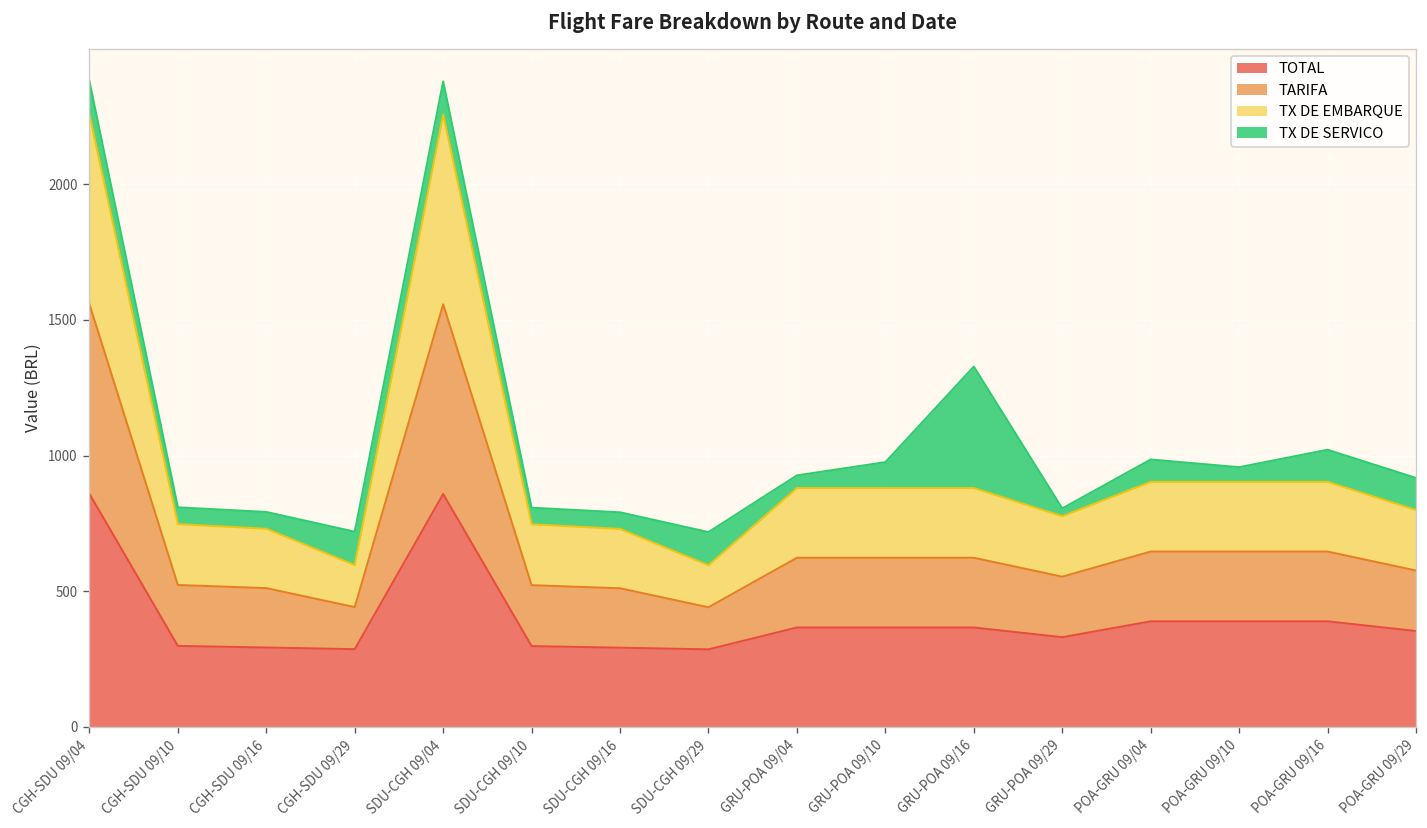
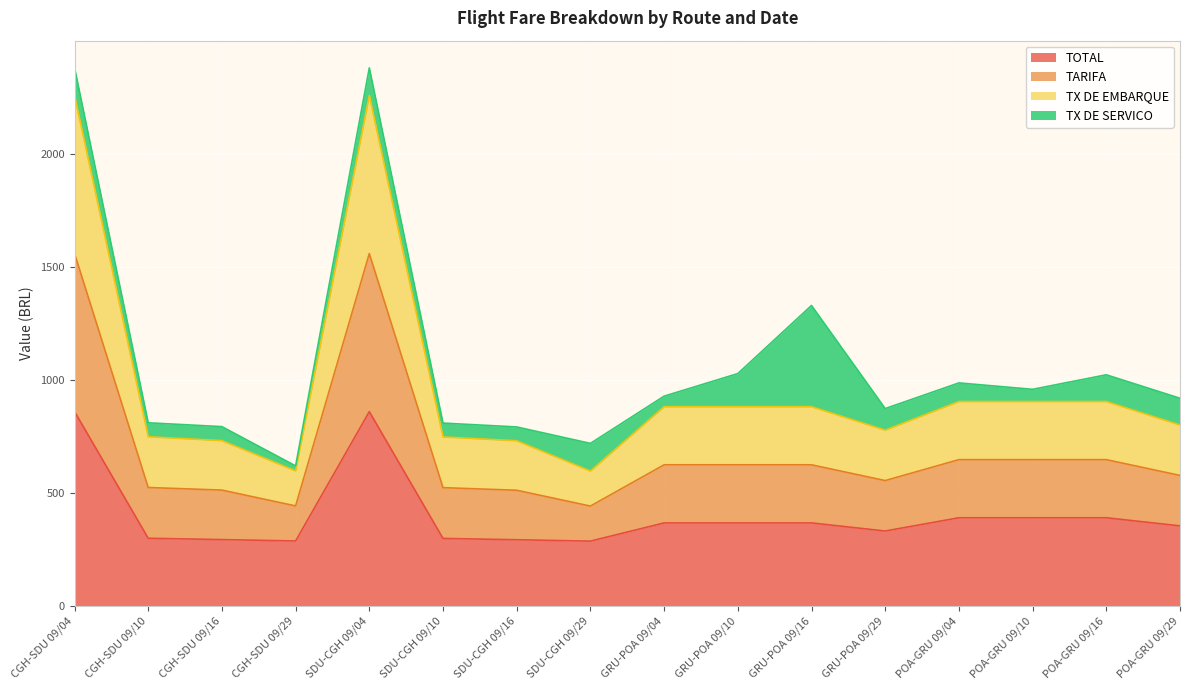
TX DE SERVICO, CGH-SDU 09/29: 120 -> 20
TX DE SERVICO, GRU-POA 09/10: 100 -> 150
TX DE SERVICO, GRU-POA 09/29: 30 -> 100
